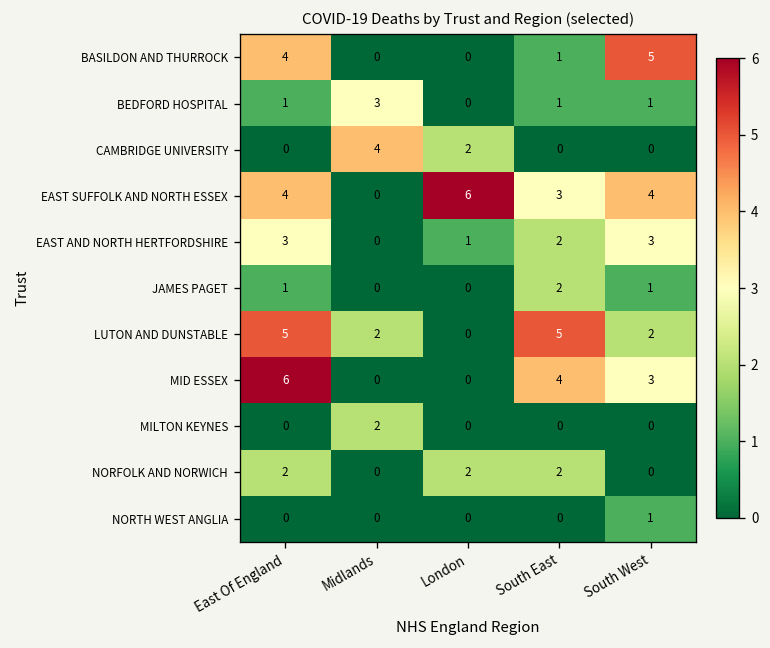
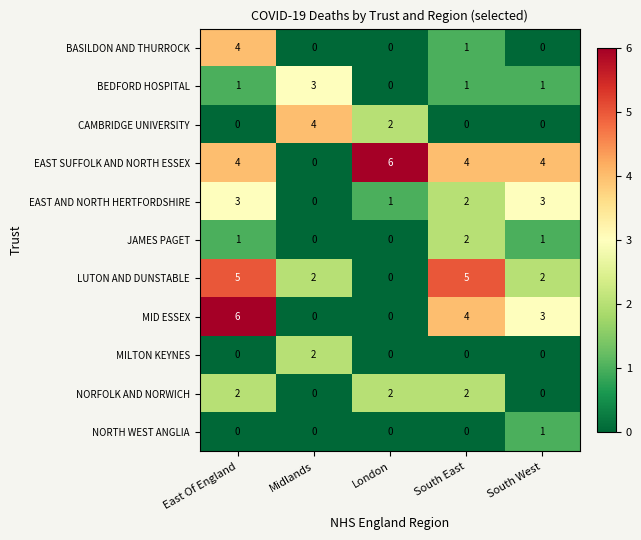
BASILDON AND THURROCK, South West: 5 -> 0
EAST SUFFOLK AND NORTH ESSEX, South East: 3 -> 4
